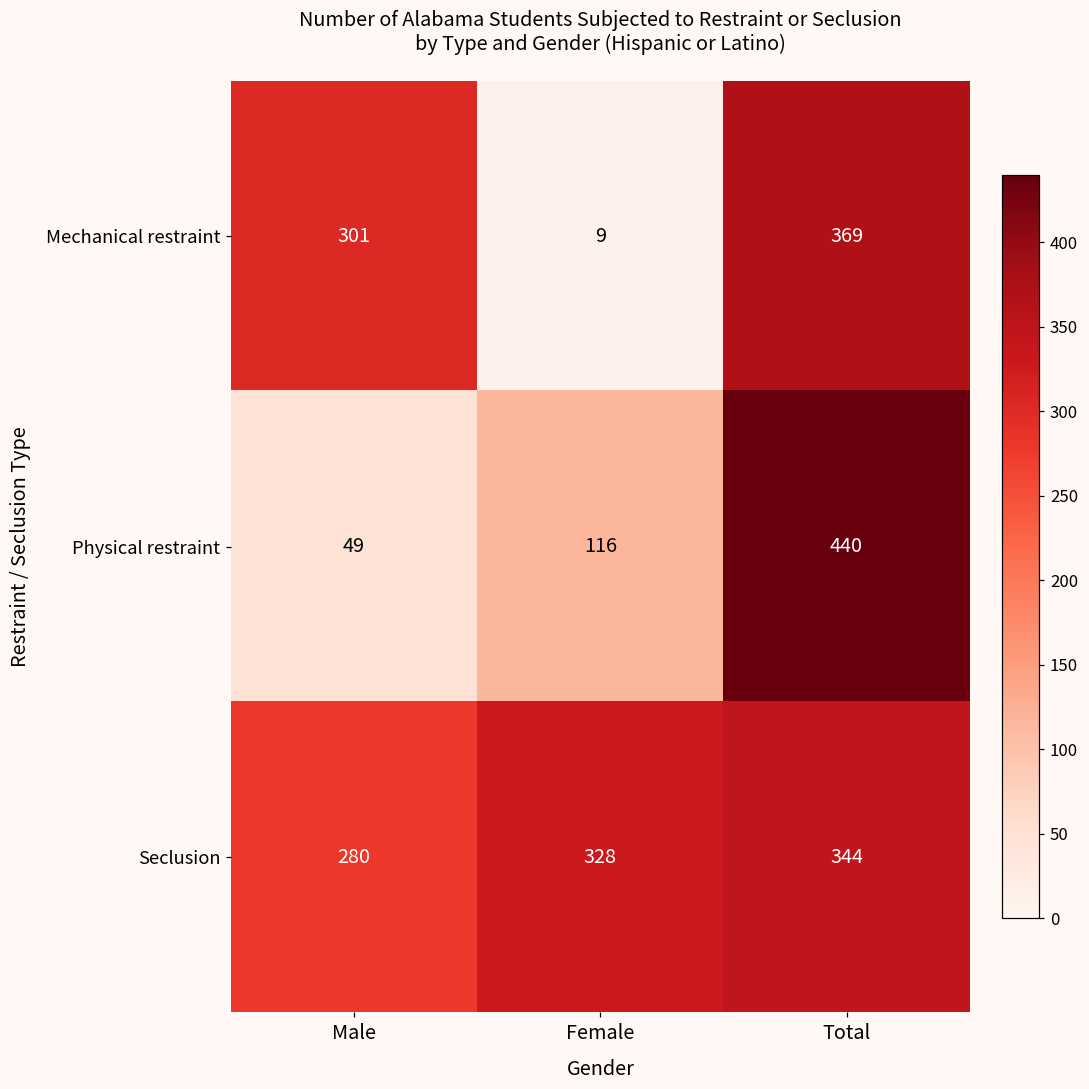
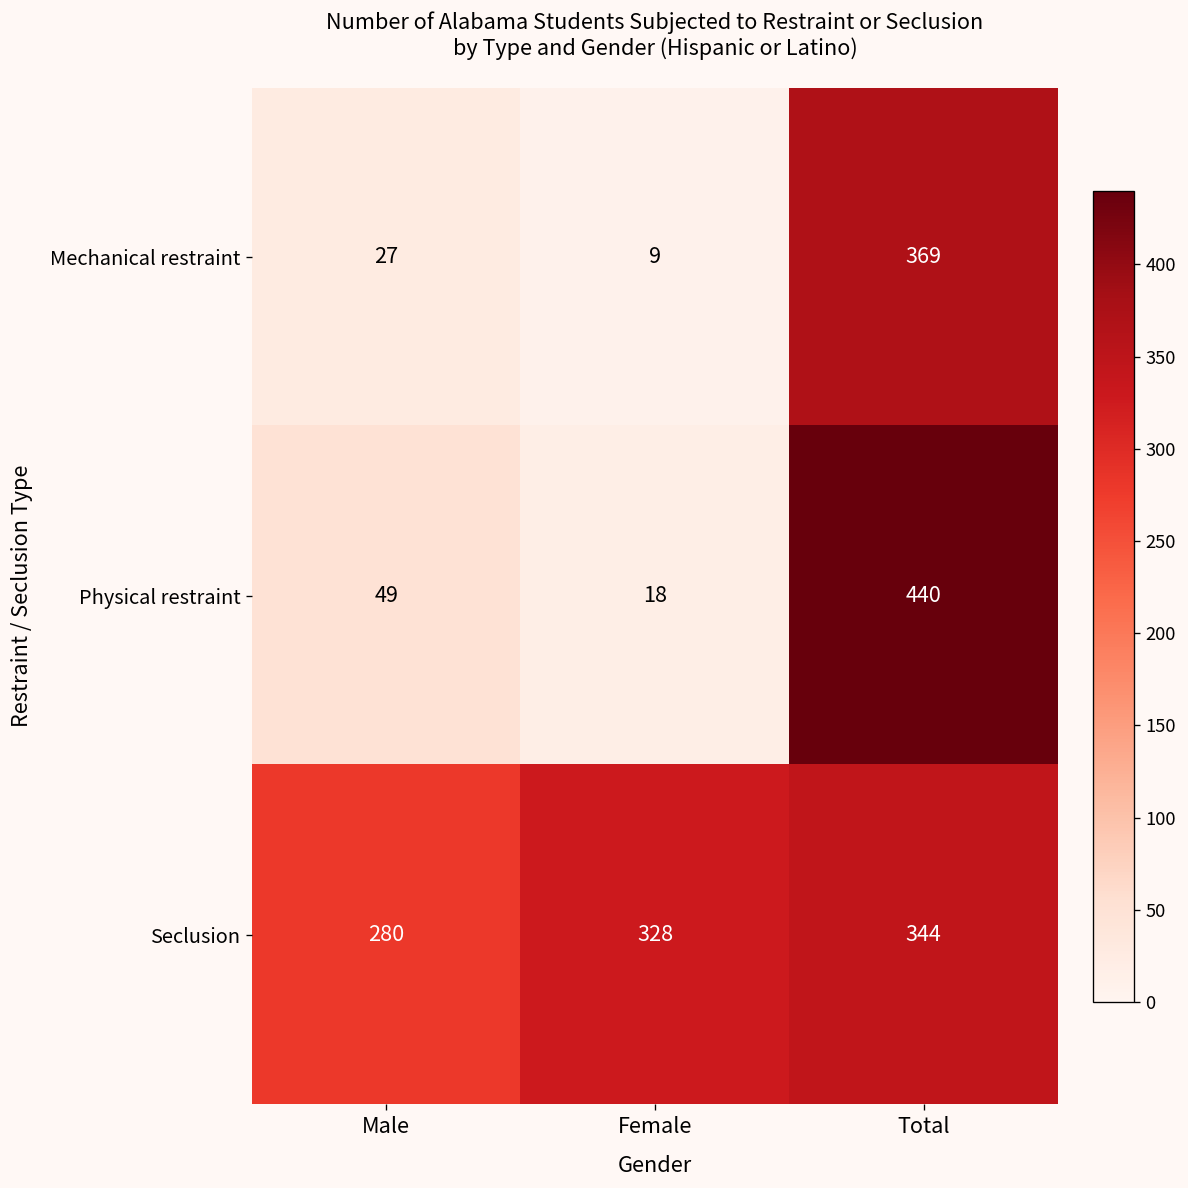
Mechanical restraint, Male: 301 -> 27
Physical restraint, Female: 116 -> 18
